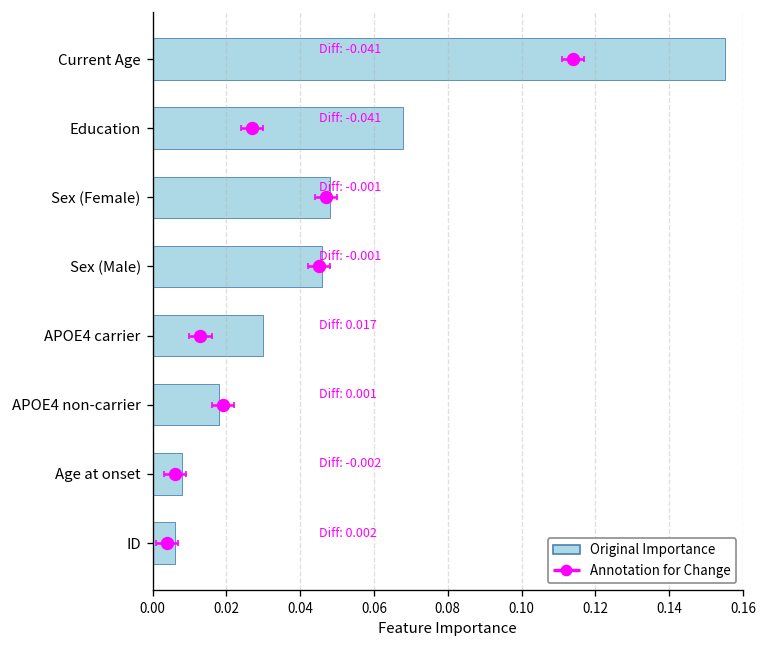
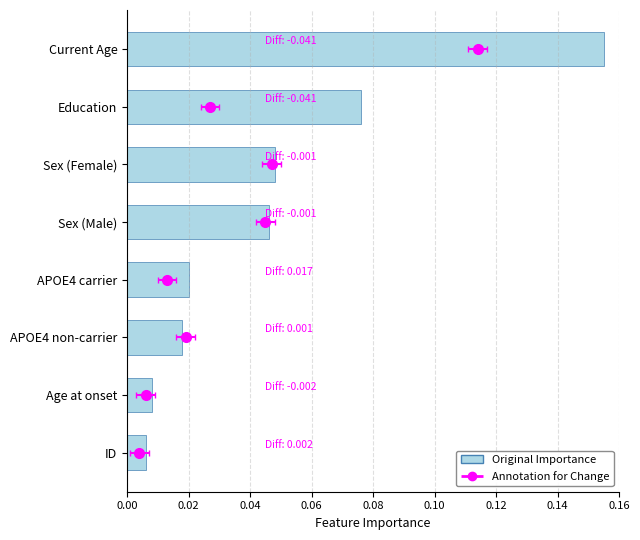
Original Importance, Education: 0.068 -> 0.076
Original Importance, APOE4 carrier: 0.03 -> 0.02
